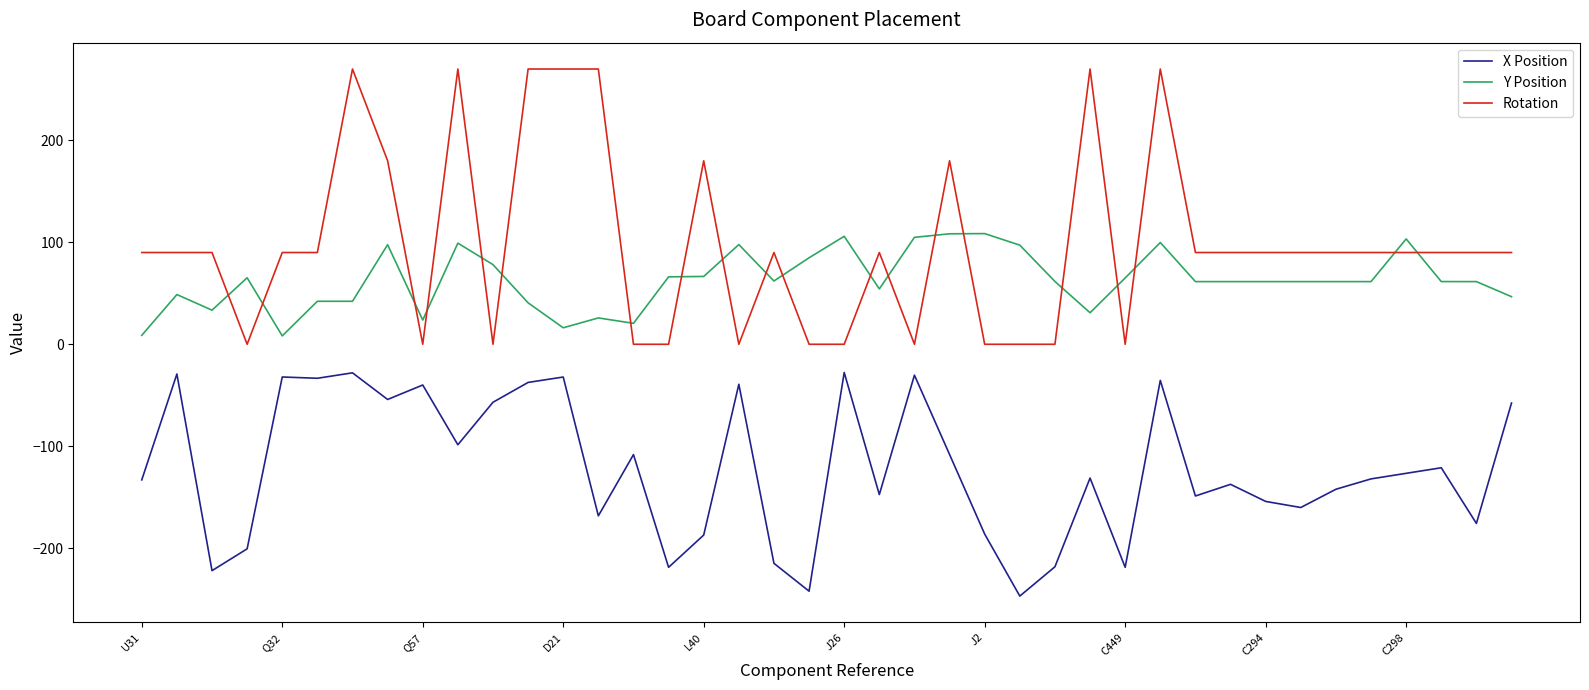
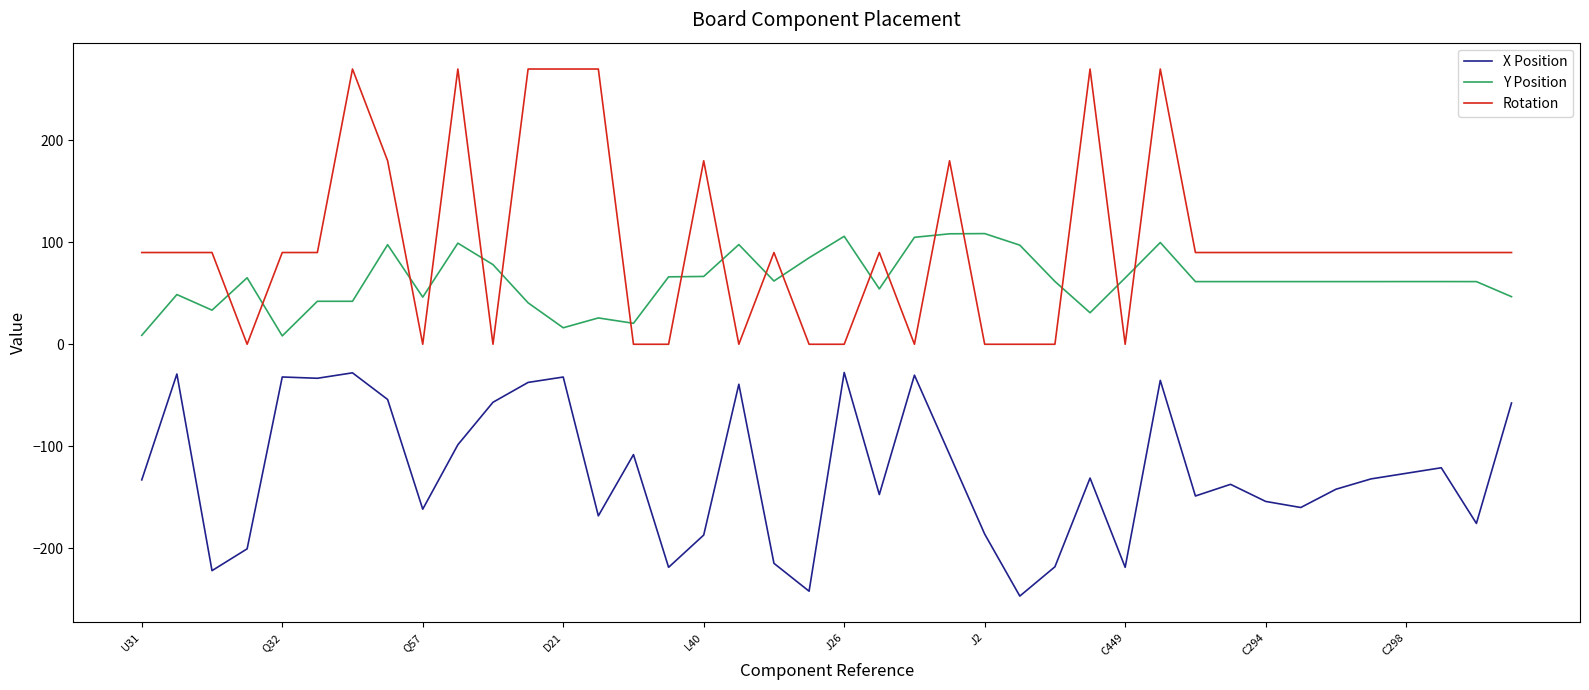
X Position, Q57: -40 -> -162
Y Position, Q57: 24 -> 46
Y Position, C298: 103 -> 61
